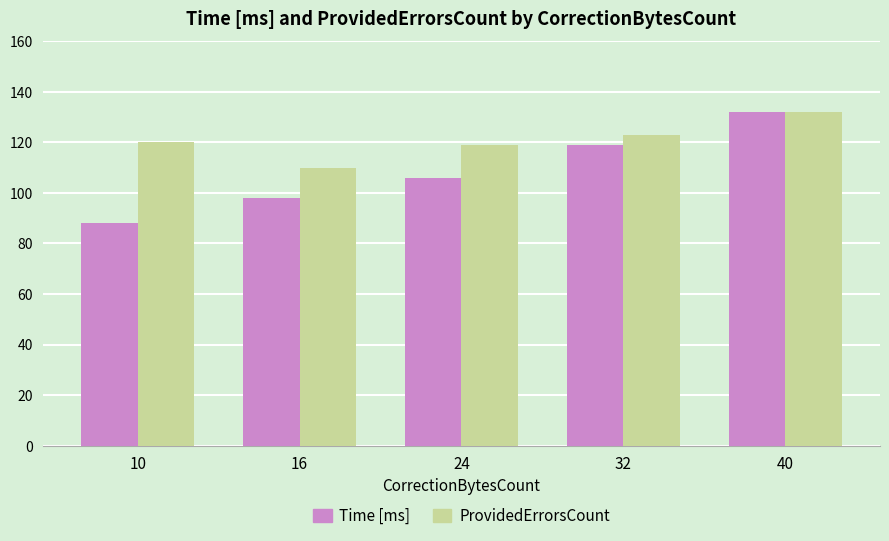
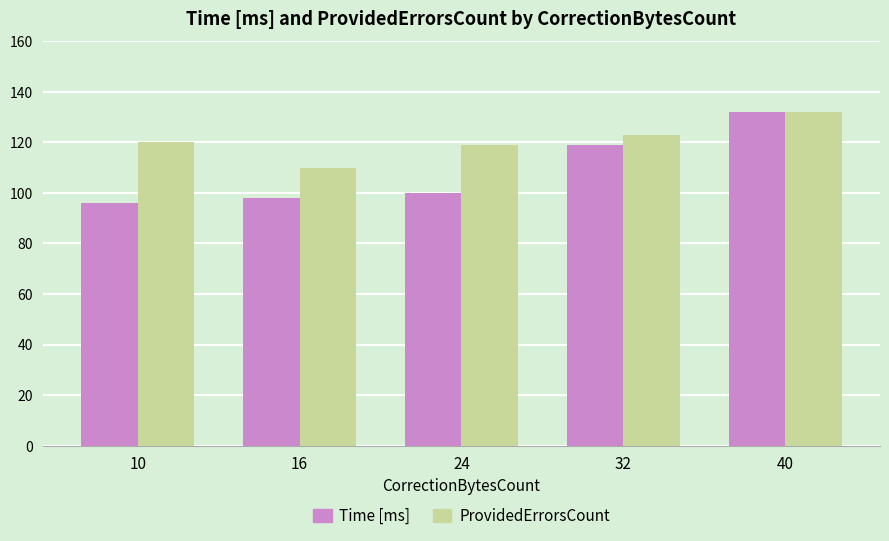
Time [ms], 10: 88 -> 96
Time [ms], 24: 106 -> 100
